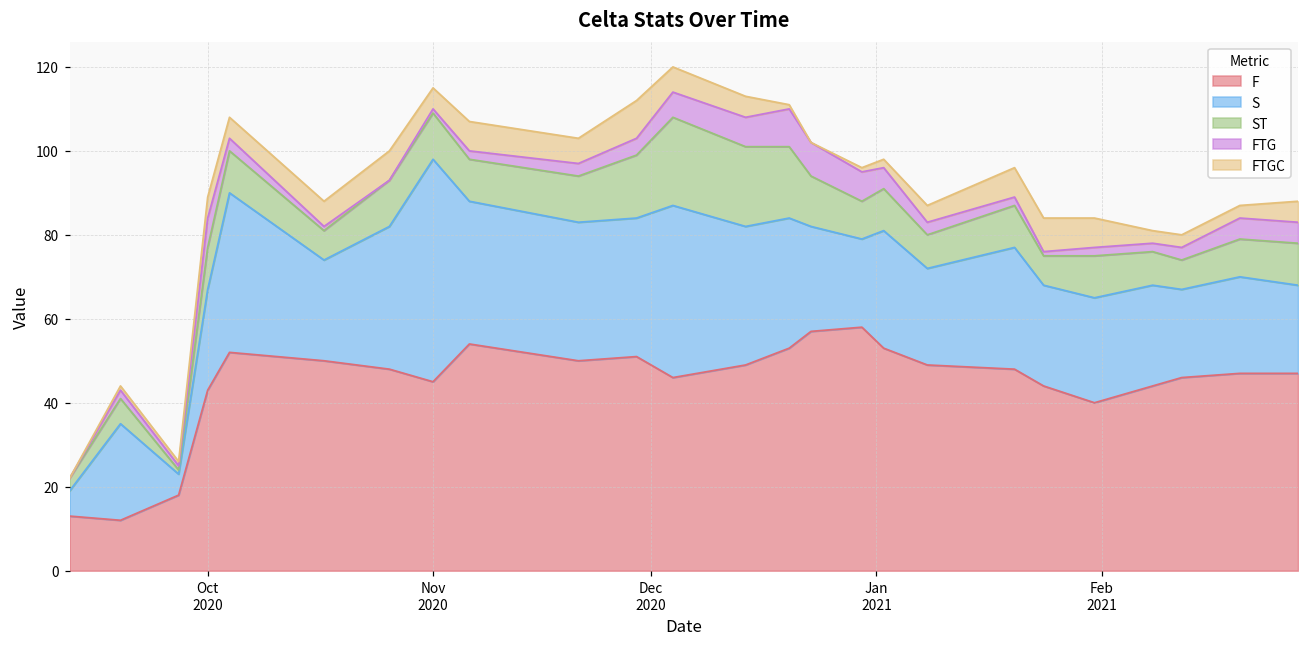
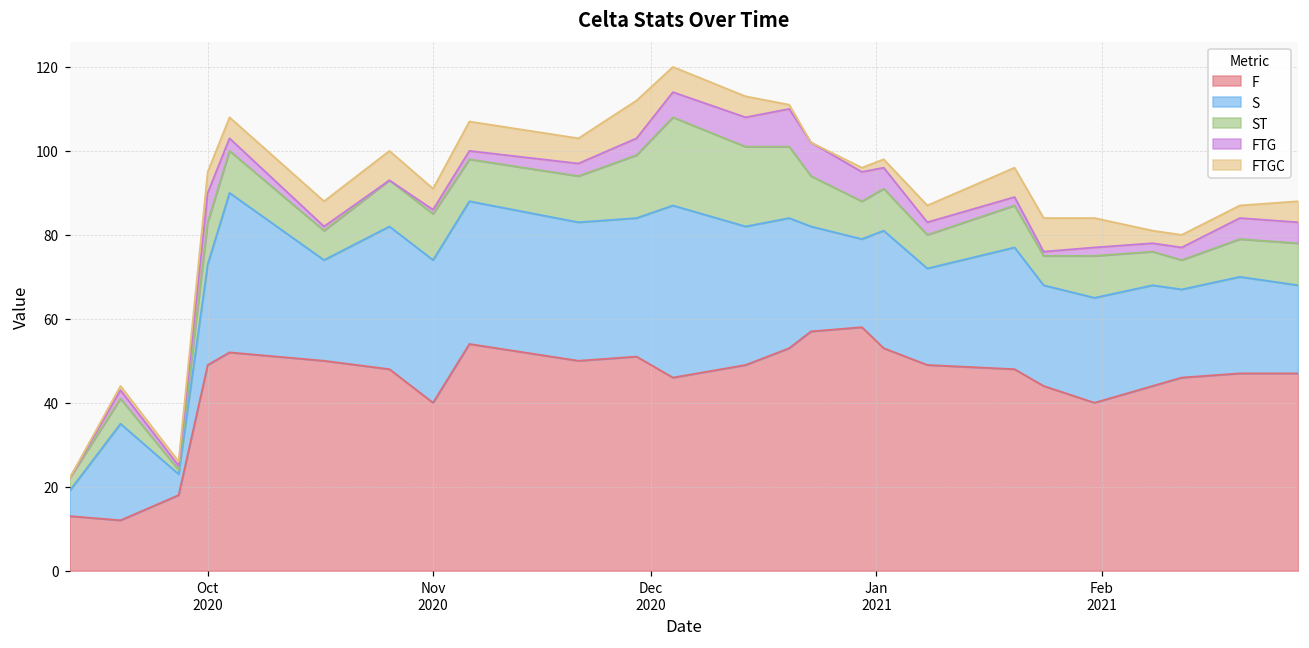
F, Oct 2020: 43 -> 49
F, Nov 2020: 45 -> 40
S, Nov 2020: 53 -> 34
